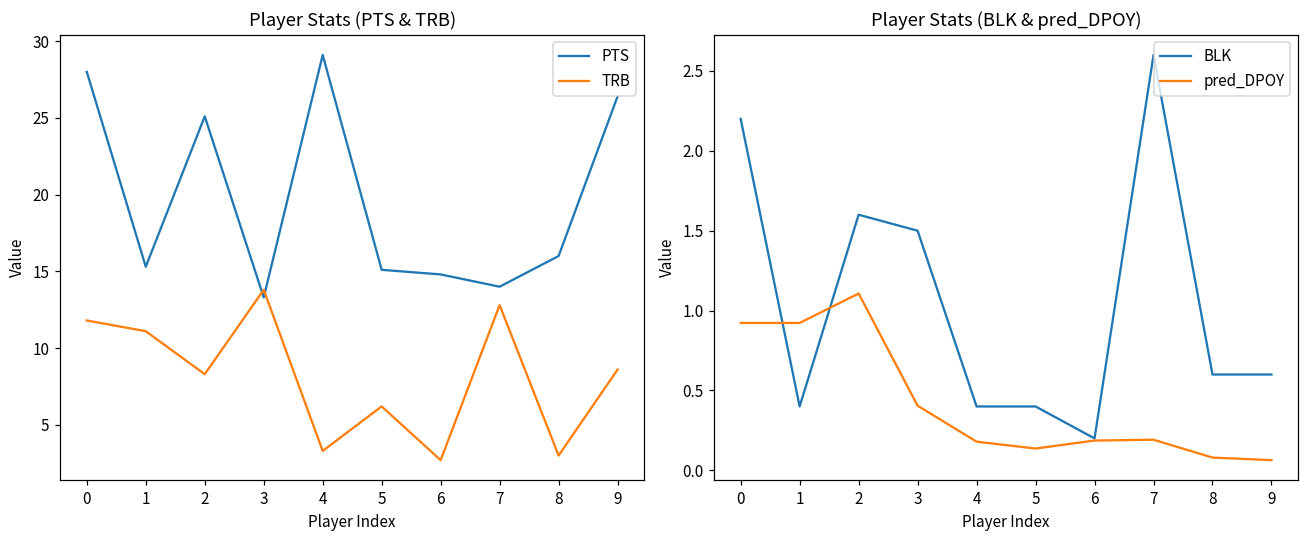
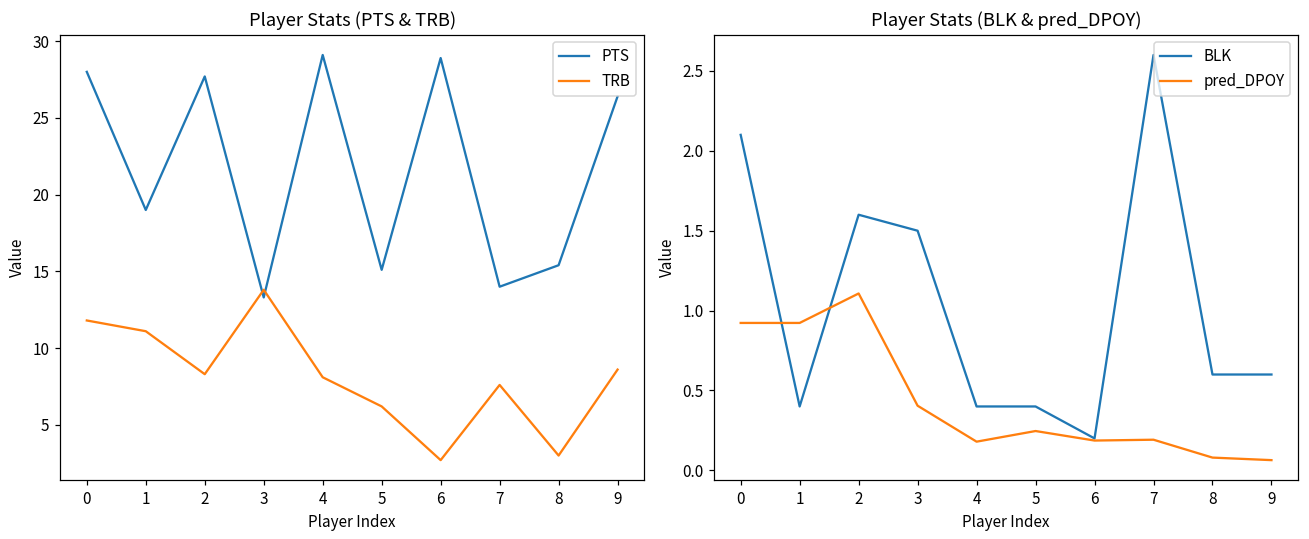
Player Stats (PTS & TRB), PTS, 1: 15.3 -> 19.0
Player Stats (PTS & TRB), PTS, 2: 25.1 -> 27.7
Player Stats (PTS & TRB), TRB, 4: 3.3 -> 8.1
Player Stats (PTS & TRB), PTS, 6: 14.8 -> 28.9
Player Stats (PTS & TRB), TRB, 7: 12.8 -> 7.6
Player Stats (PTS & TRB), PTS, 8: 16.0 -> 15.4
Player Stats (BLK & pred_DPOY), BLK, 0: 2.2 -> 2.1
Player Stats (BLK & pred_DPOY), pred_DPOY, 5: 0.14 -> 0.25
